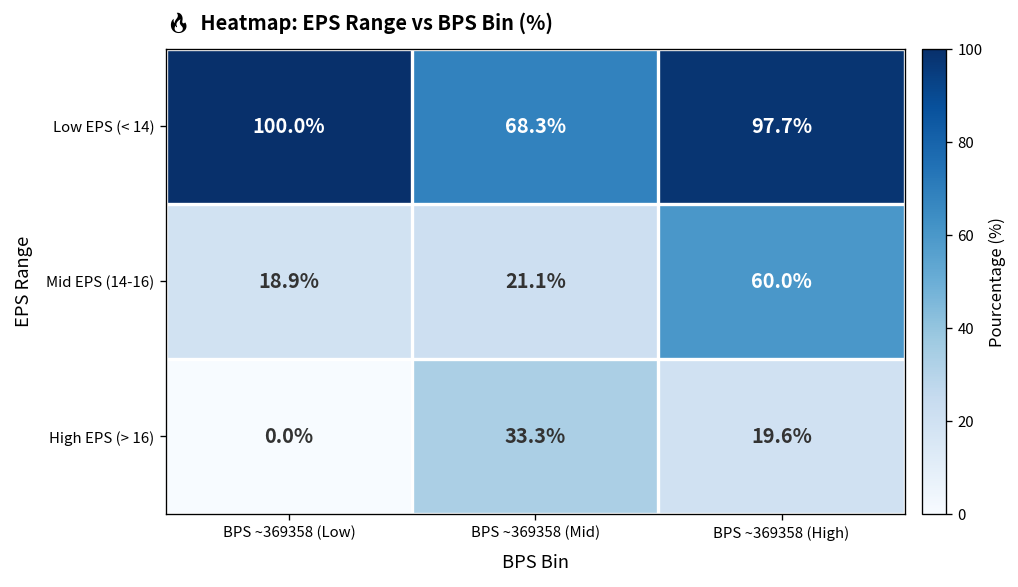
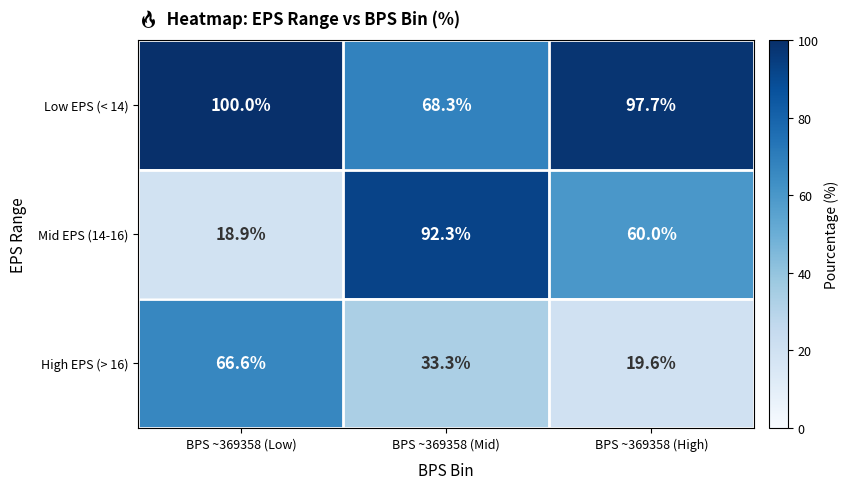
Mid EPS (14-16), BPS ~369358 (Mid): 21.1% -> 92.3%
High EPS (> 16), BPS ~369358 (Low): 0.0% -> 66.6%
